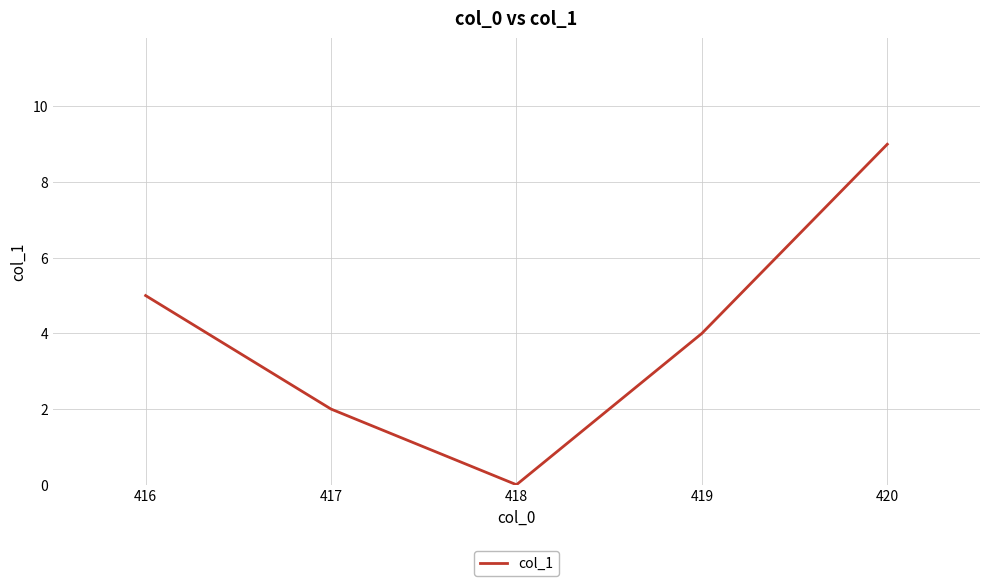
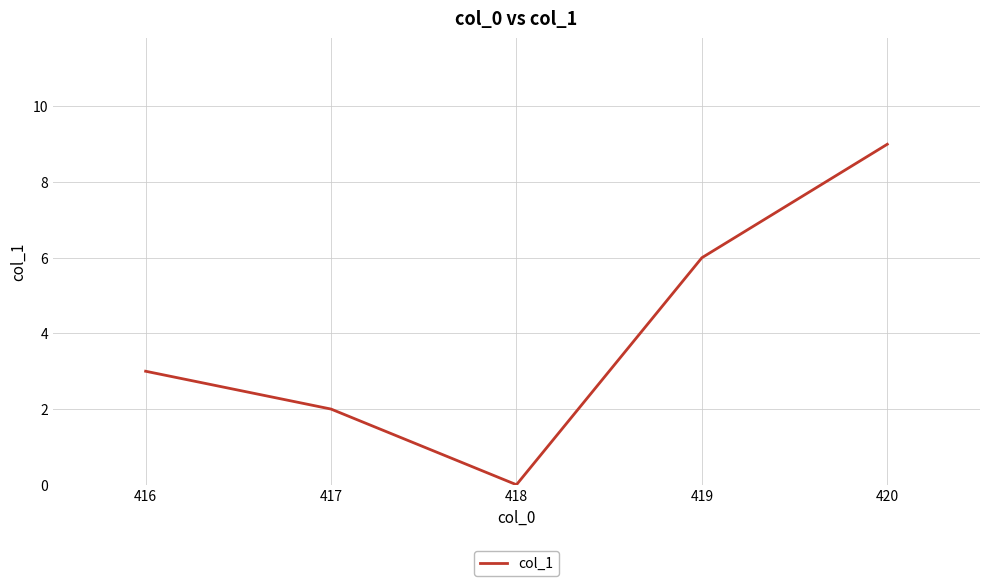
416: 5 -> 3
419: 4 -> 6
